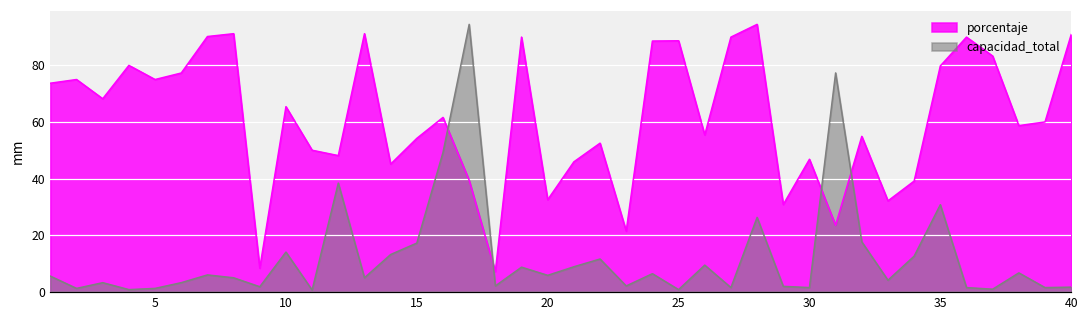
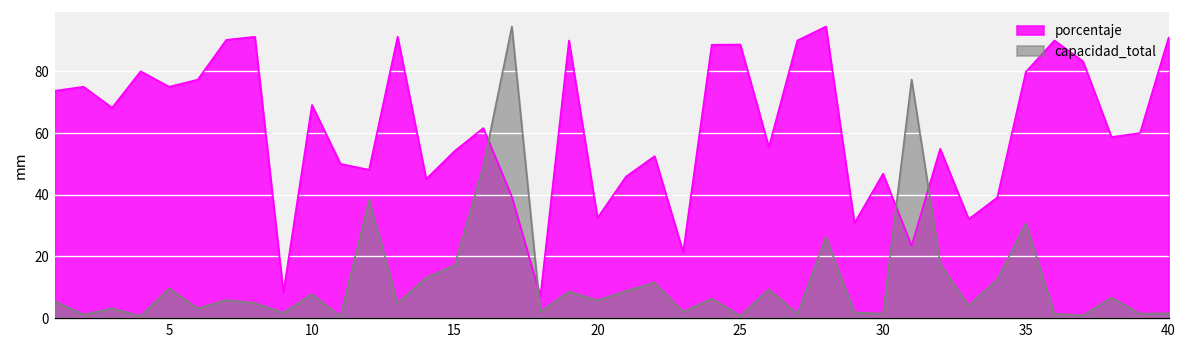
capacidad_total, 5: 1 -> 10
porcentaje, 10: 65 -> 69
capacidad_total, 10: 14 -> 8
